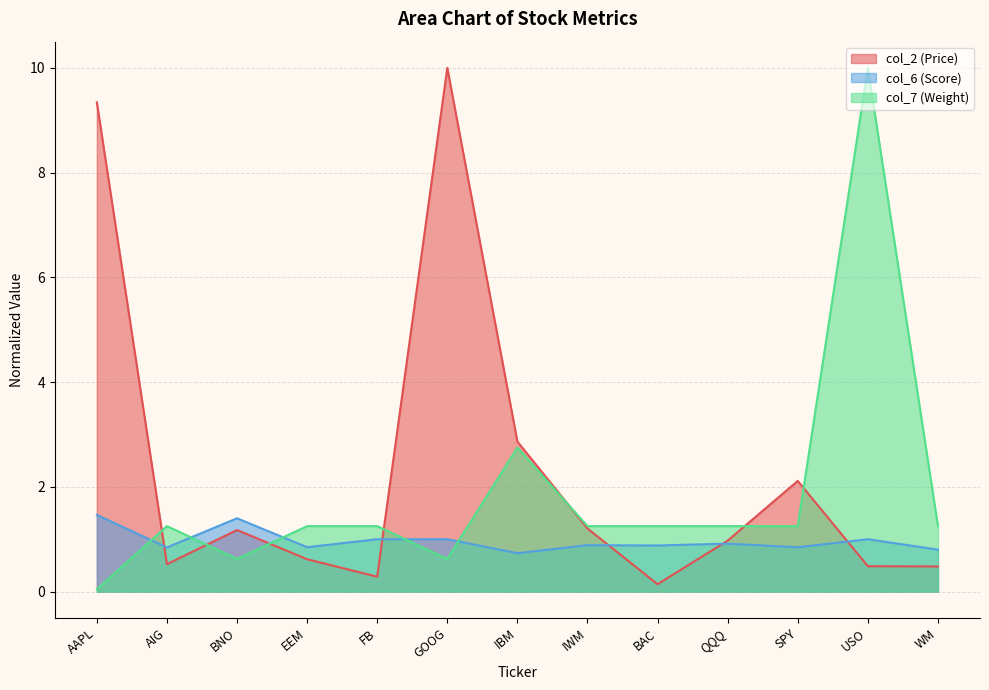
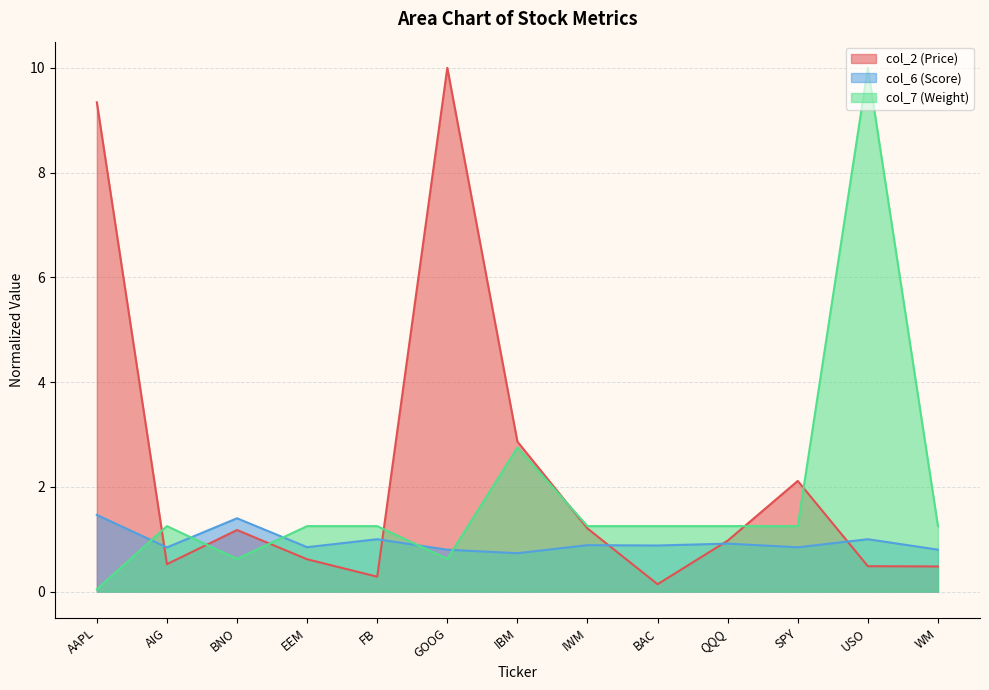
col_6 (Score), GOOG: 1.0 -> 0.8
